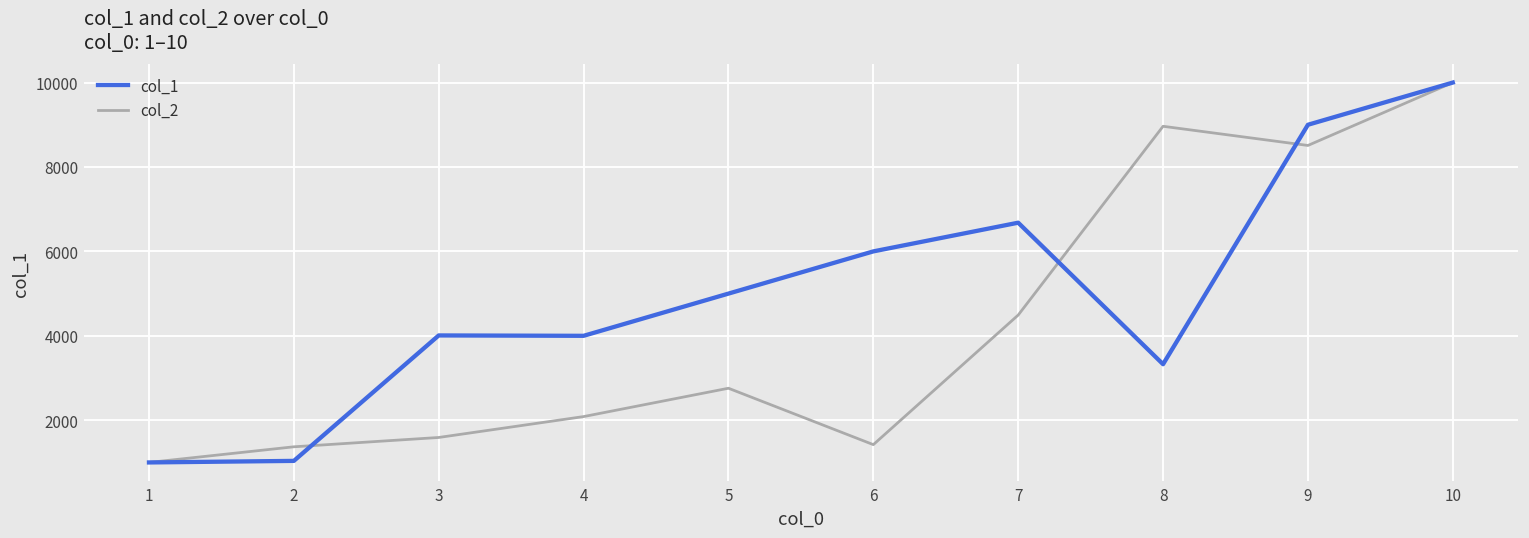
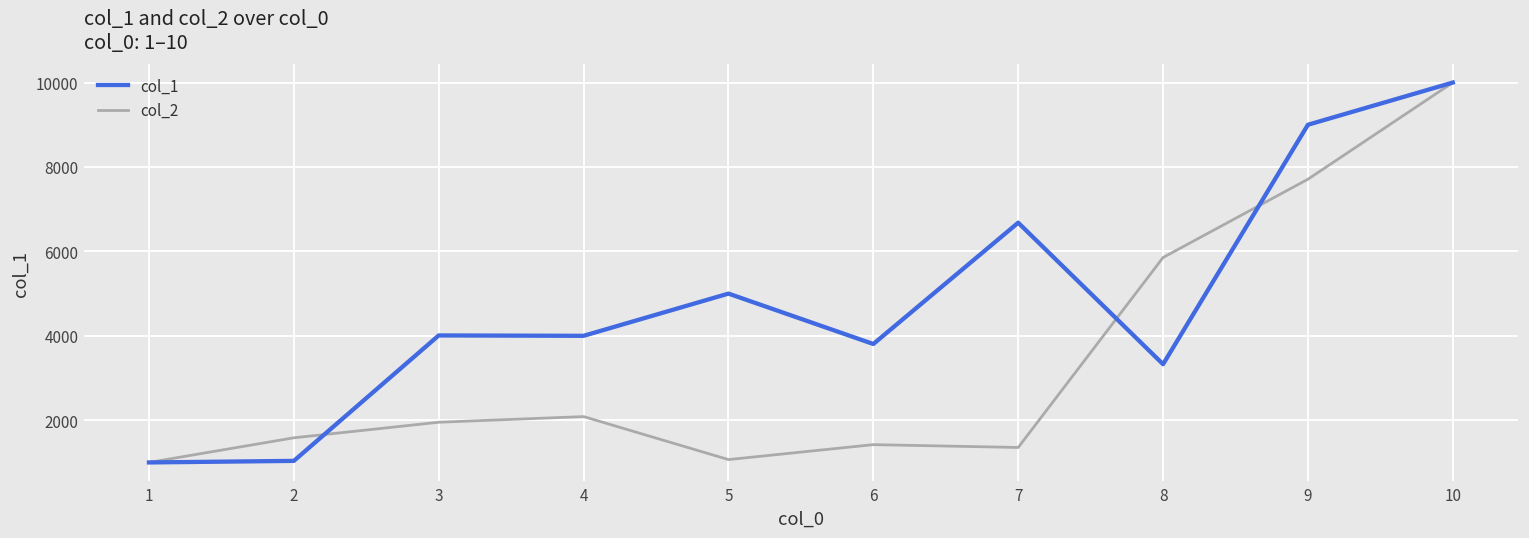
col_2, 2: 1400 -> 1600
col_2, 3: 1600 -> 2000
col_2, 5: 2800 -> 1100
col_1, 6: 6000 -> 3800
col_2, 7: 4500 -> 1400
col_2, 8: 9000 -> 5900
col_2, 9: 8500 -> 7700
